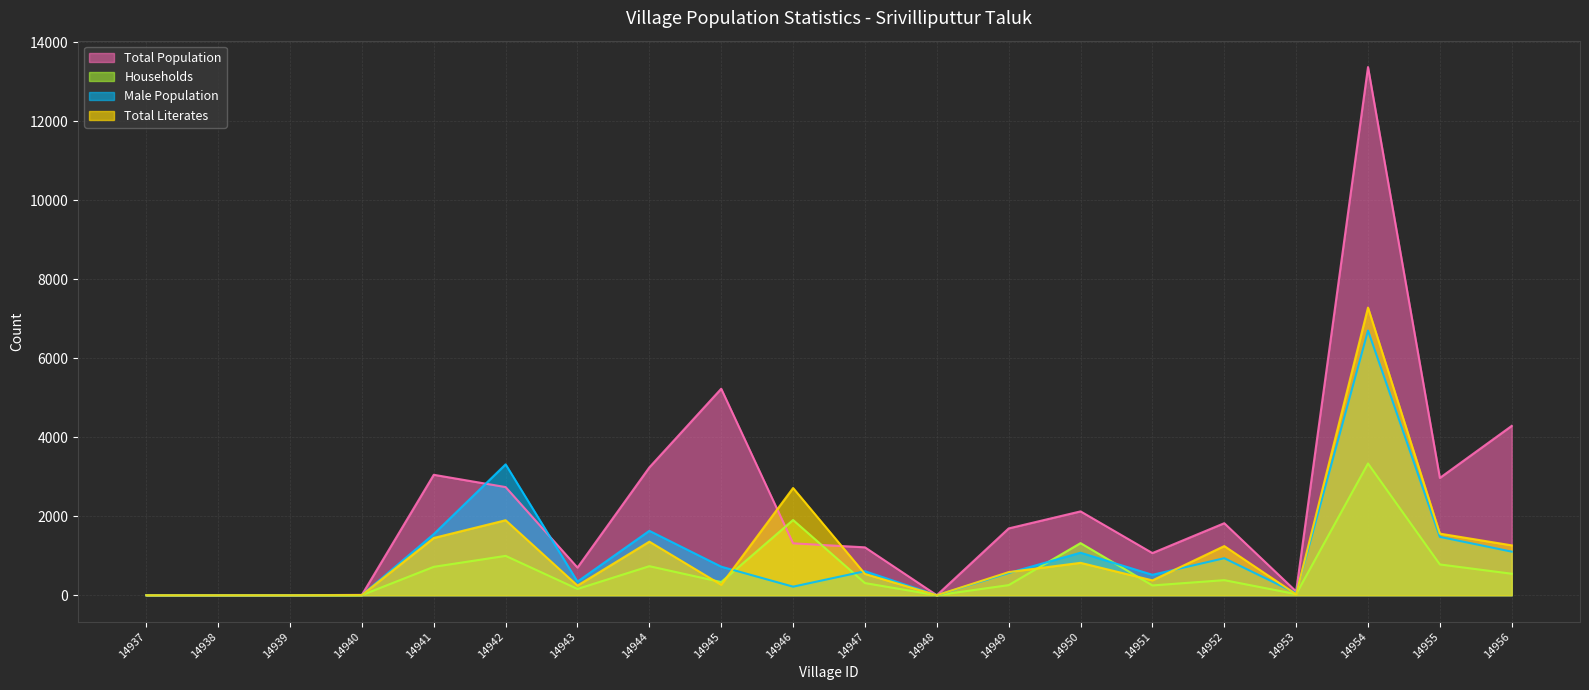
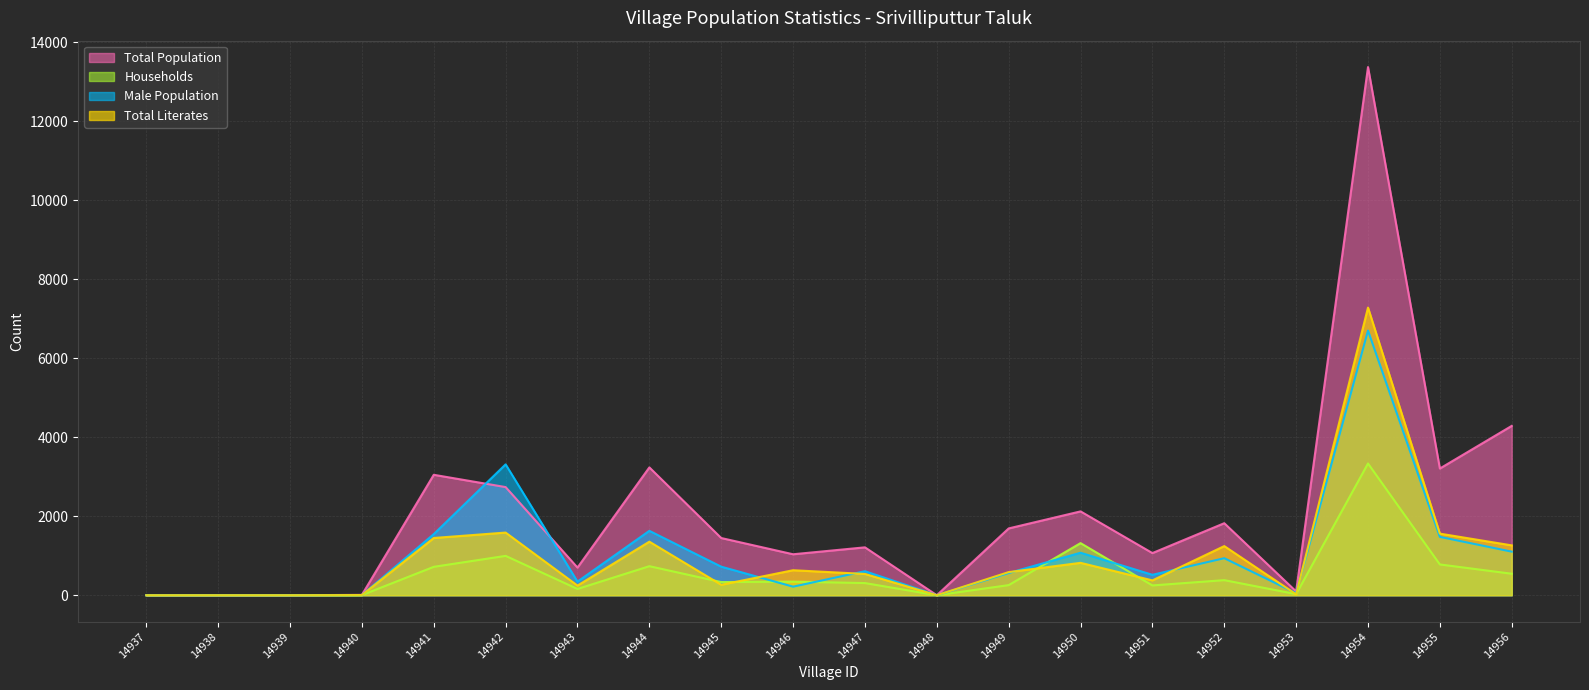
Total Literates, 14942: 1900 -> 1600
Total Population, 14945: 5200 -> 1400
Total Population, 14946: 1300 -> 1000
Households, 14946: 1900 -> 300
Total Literates, 14946: 2700 -> 600
Total Population, 14955: 3000 -> 3200
